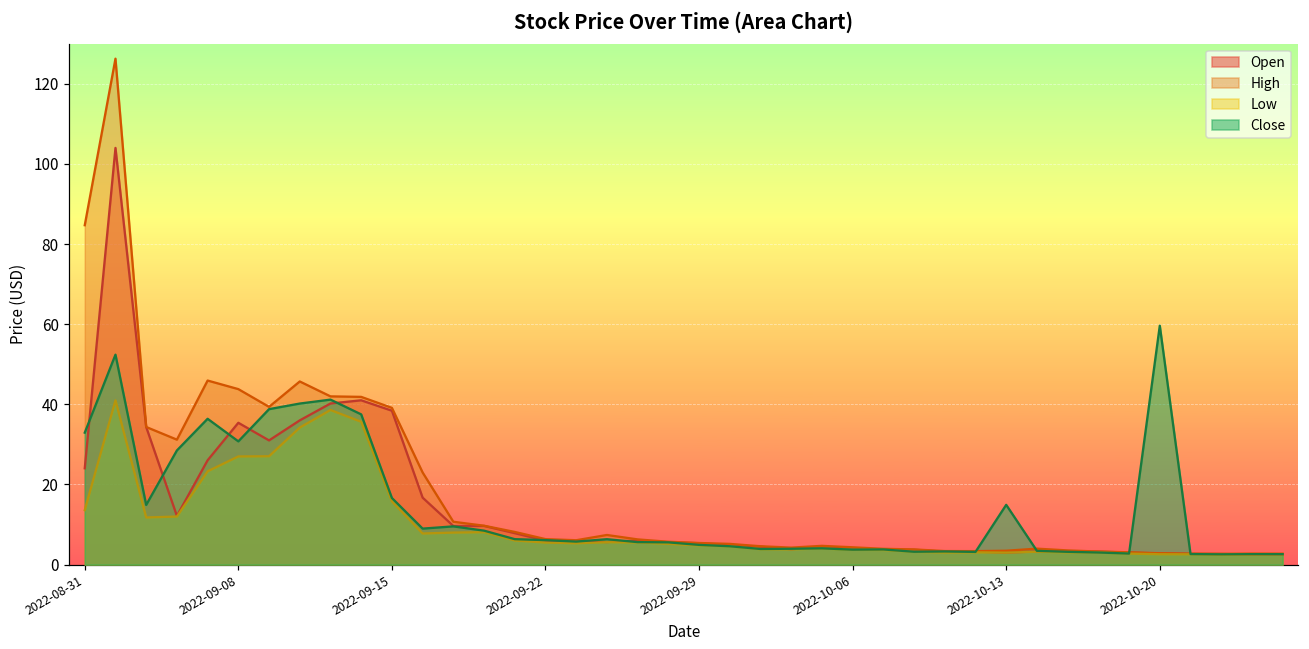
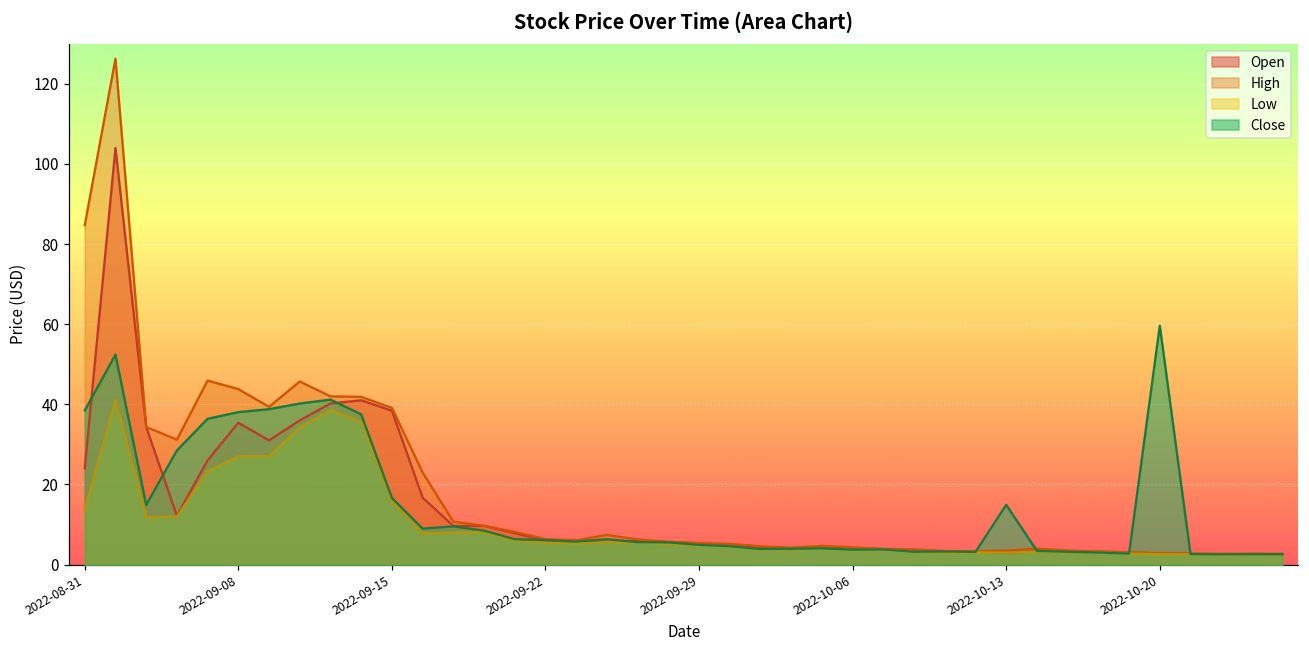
Close, 2022-08-31: 33 -> 38
Close, 2022-09-08: 31 -> 38
